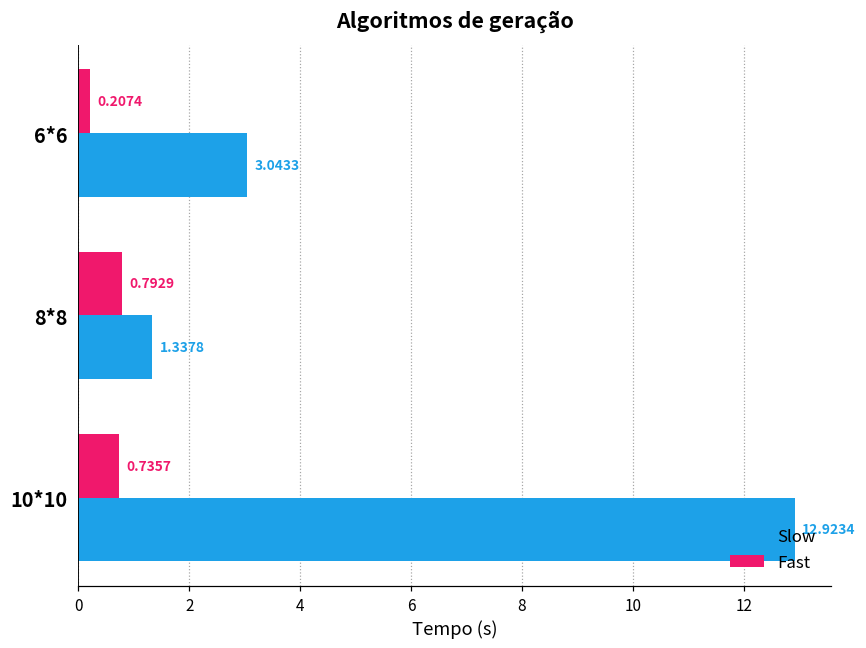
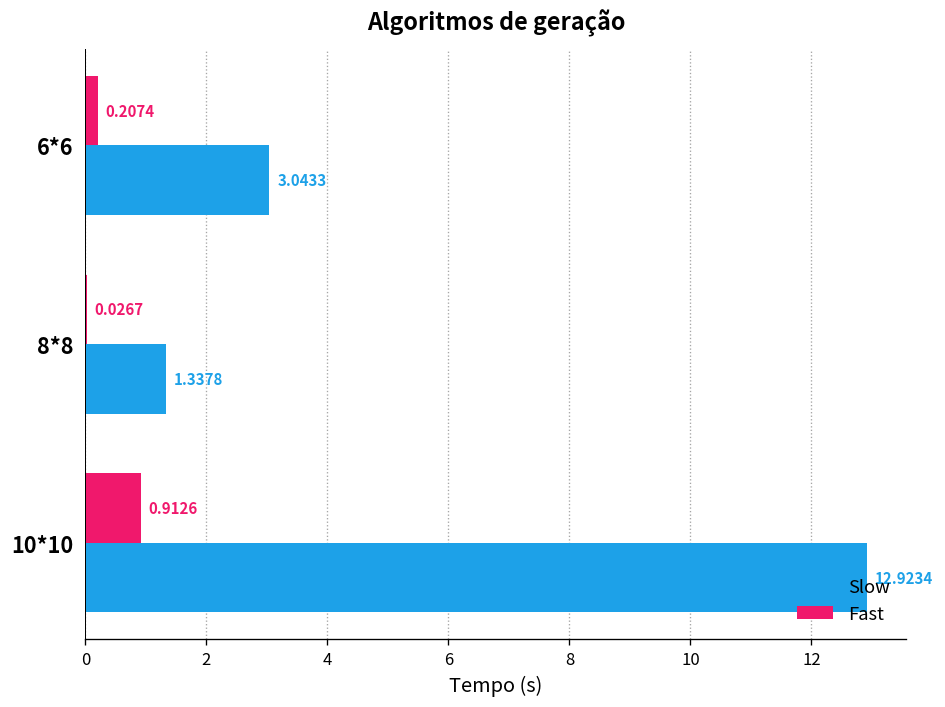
Fast, 8*8: 0.7929 -> 0.0267
Fast, 10*10: 0.7357 -> 0.9126
